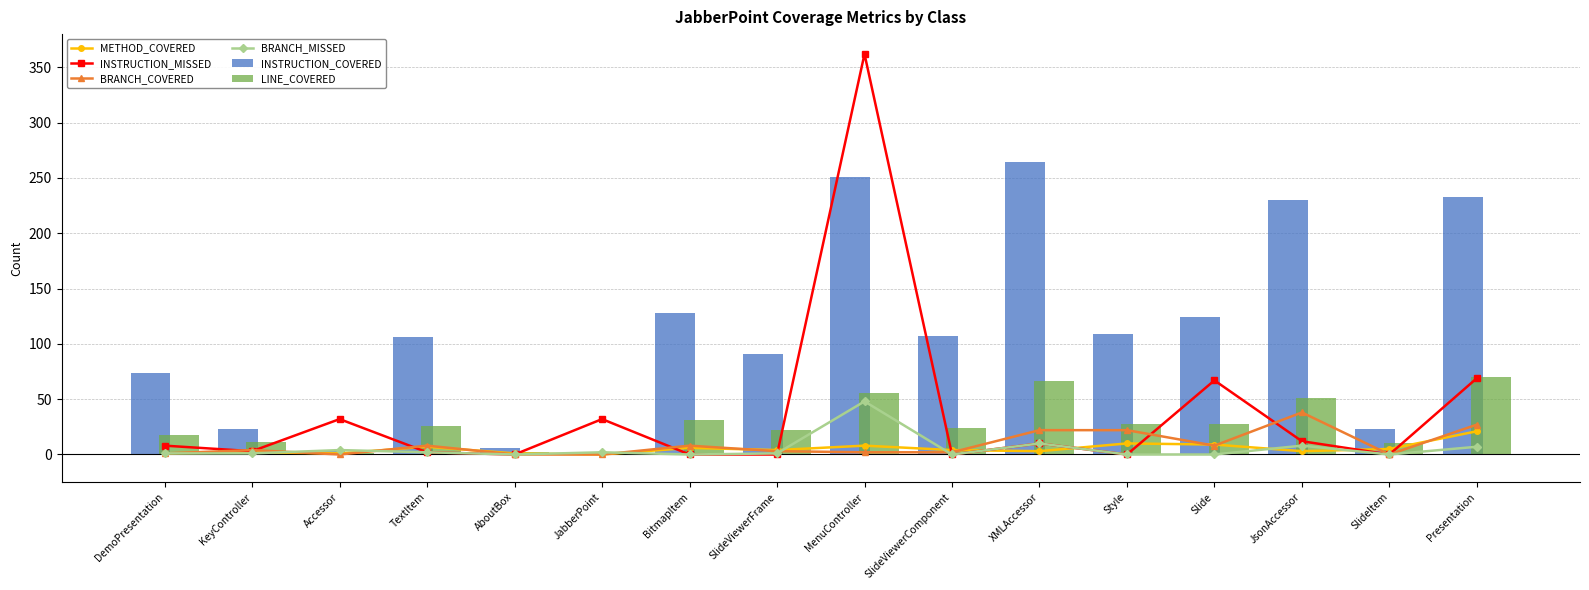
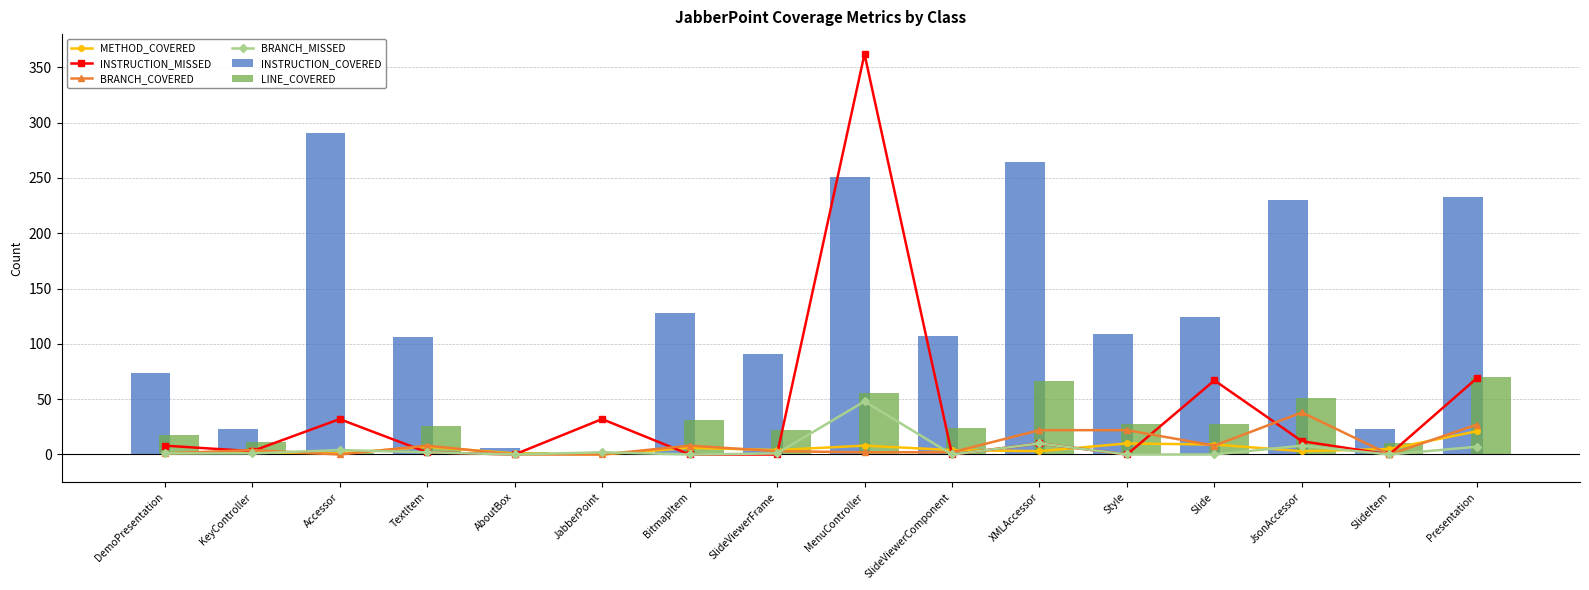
INSTRUCTION_COVERED, Accessor: 3 -> 291
